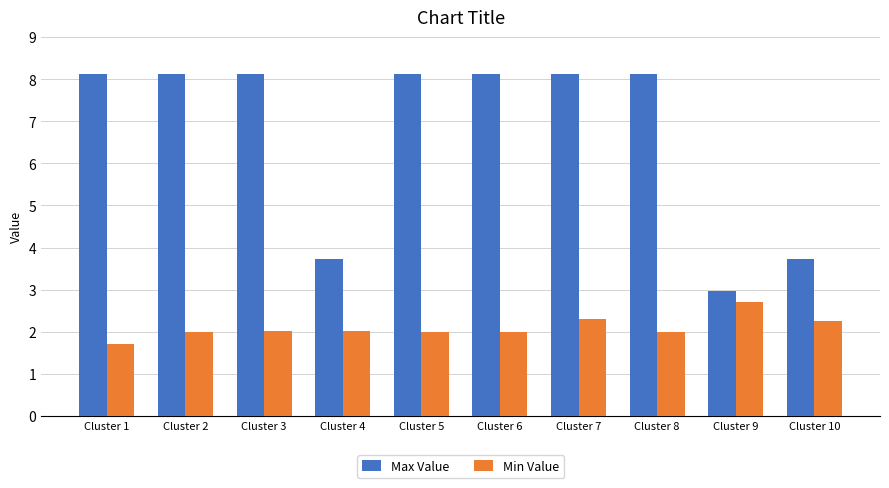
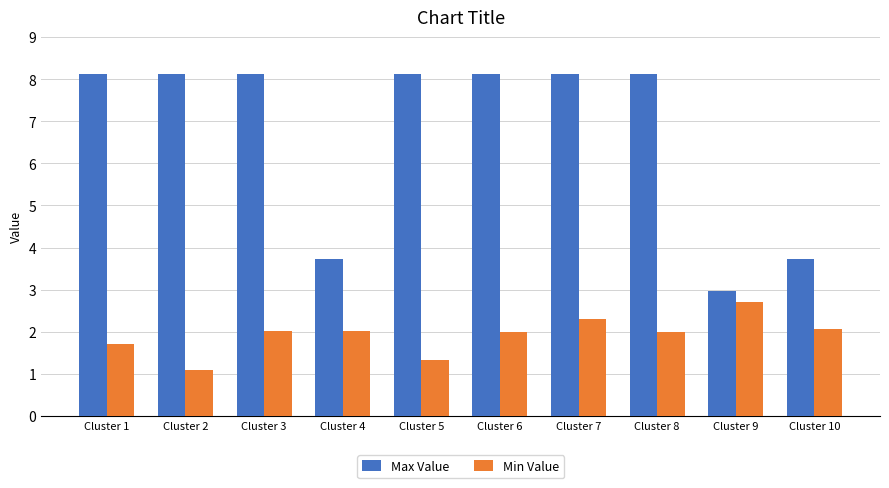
Min Value, Cluster 2: 2.0 -> 1.1
Min Value, Cluster 5: 2.0 -> 1.3
Min Value, Cluster 10: 2.3 -> 2.1
